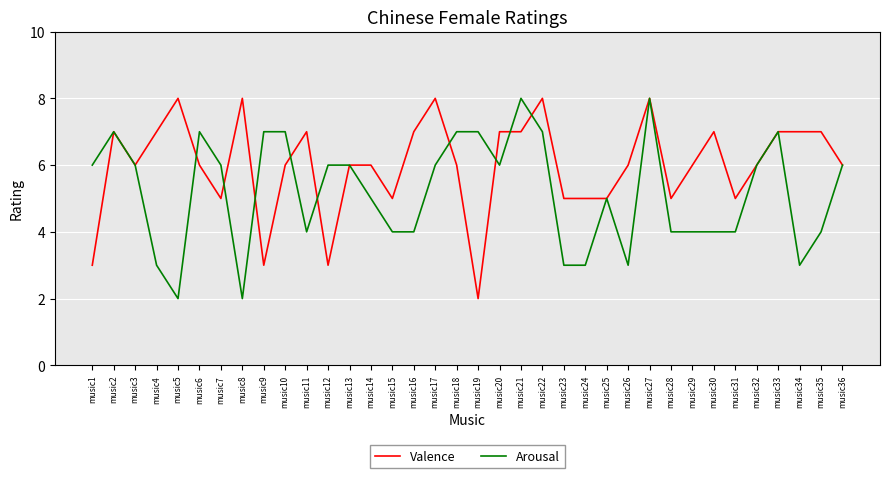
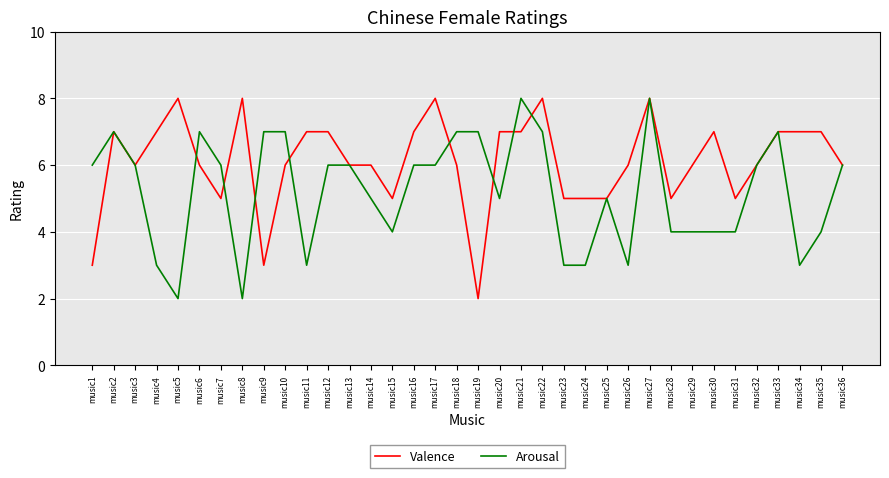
Arousal, music11: 4 -> 3
Valence, music12: 3 -> 7
Arousal, music16: 4 -> 6
Arousal, music20: 6 -> 5
